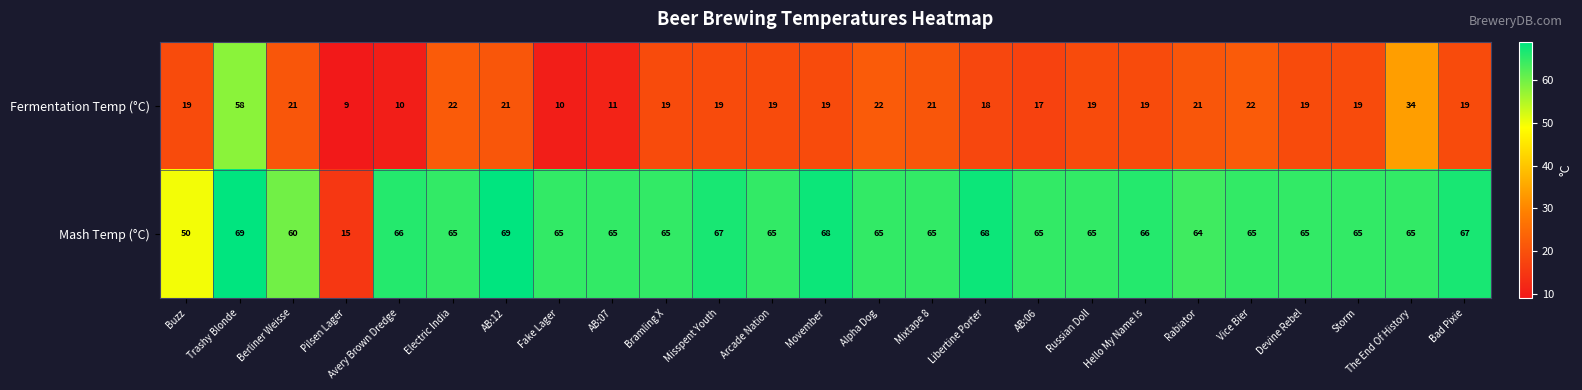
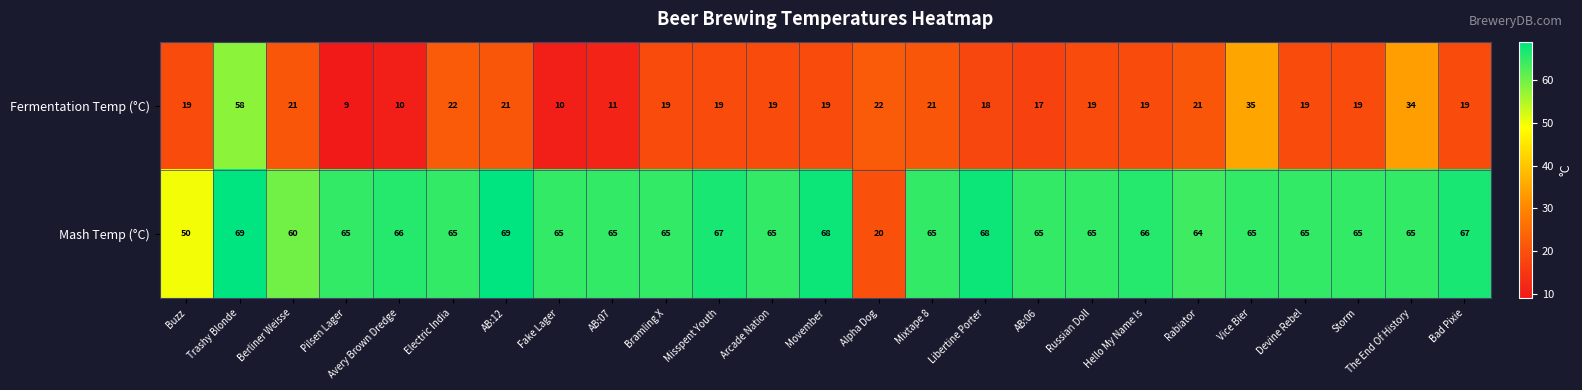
Fermentation Temp (°C), Vice Bier: 22 -> 35
Mash Temp (°C), Pilsen Lager: 15 -> 65
Mash Temp (°C), Alpha Dog: 65 -> 20
